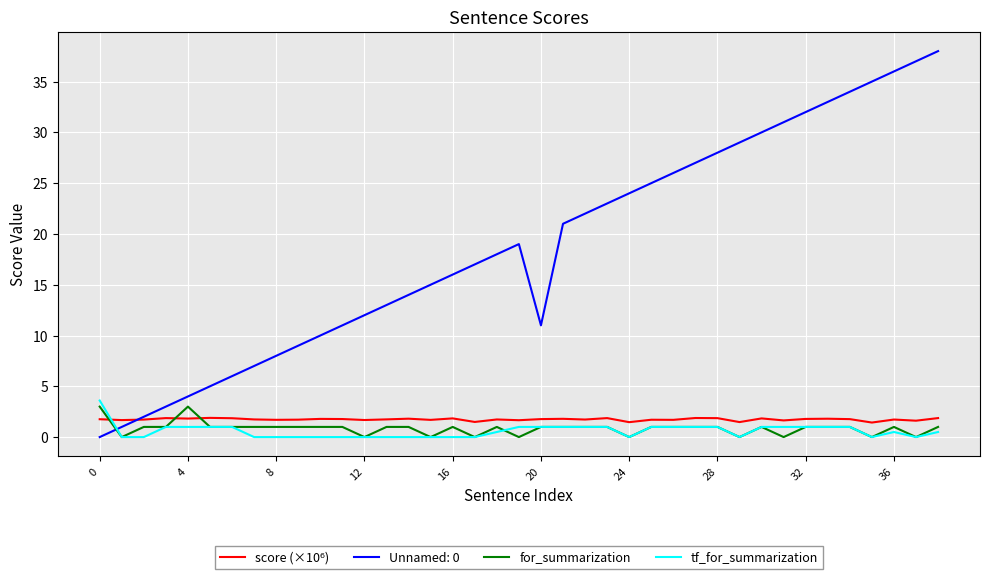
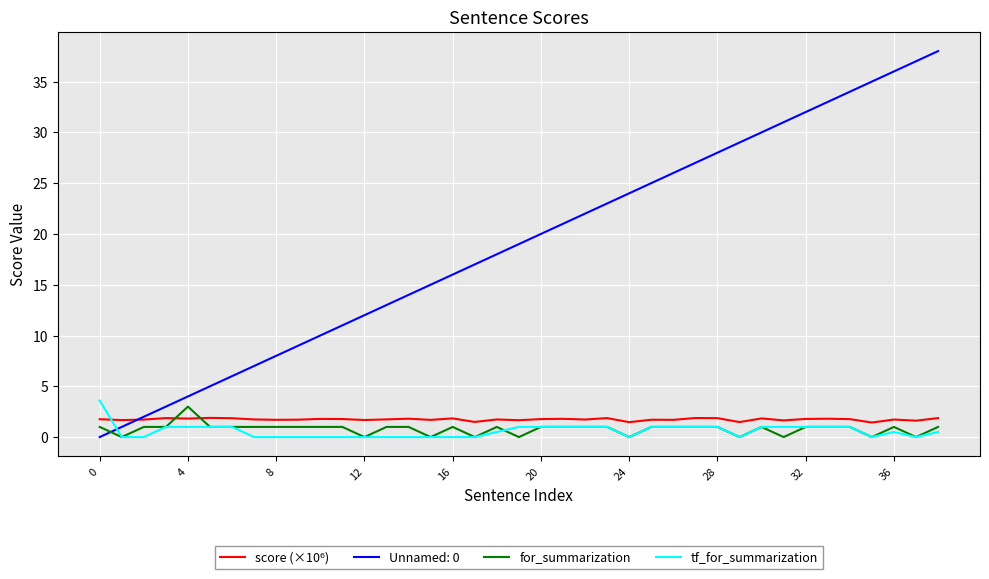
for_summarization, 0: 3 -> 1
Unnamed: 0, 20: 11 -> 20
